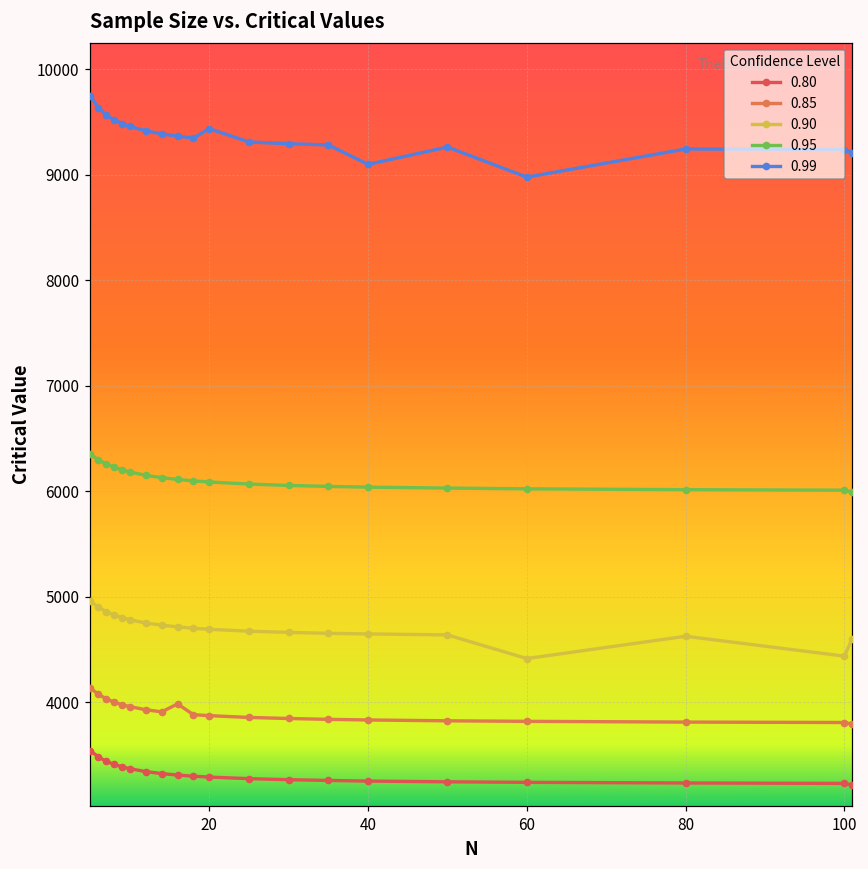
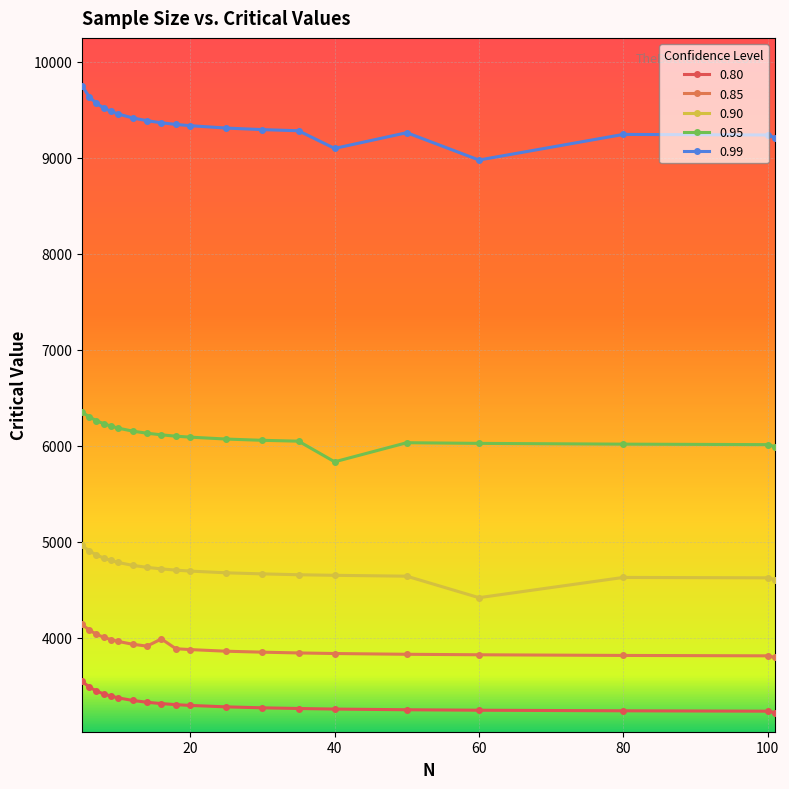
0.99, 20: 9400 -> 9300
0.95, 40: 6000 -> 5800
0.90, 100: 4400 -> 4600
